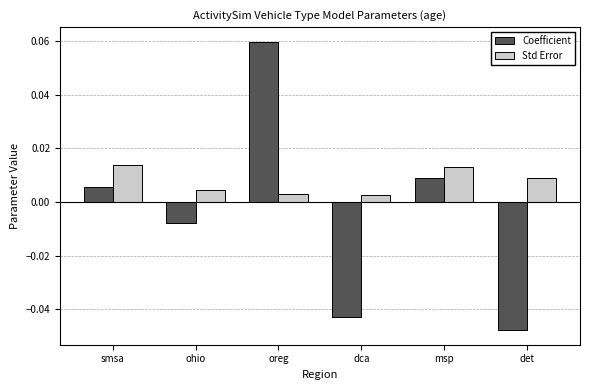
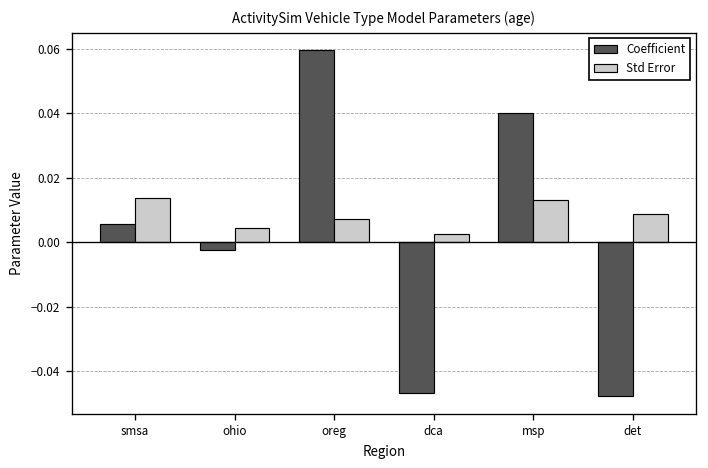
Coefficient, ohio: -0.008 -> -0.002
Std Error, oreg: 0.003 -> 0.007
Coefficient, dca: -0.043 -> -0.047
Coefficient, msp: 0.009 -> 0.040
